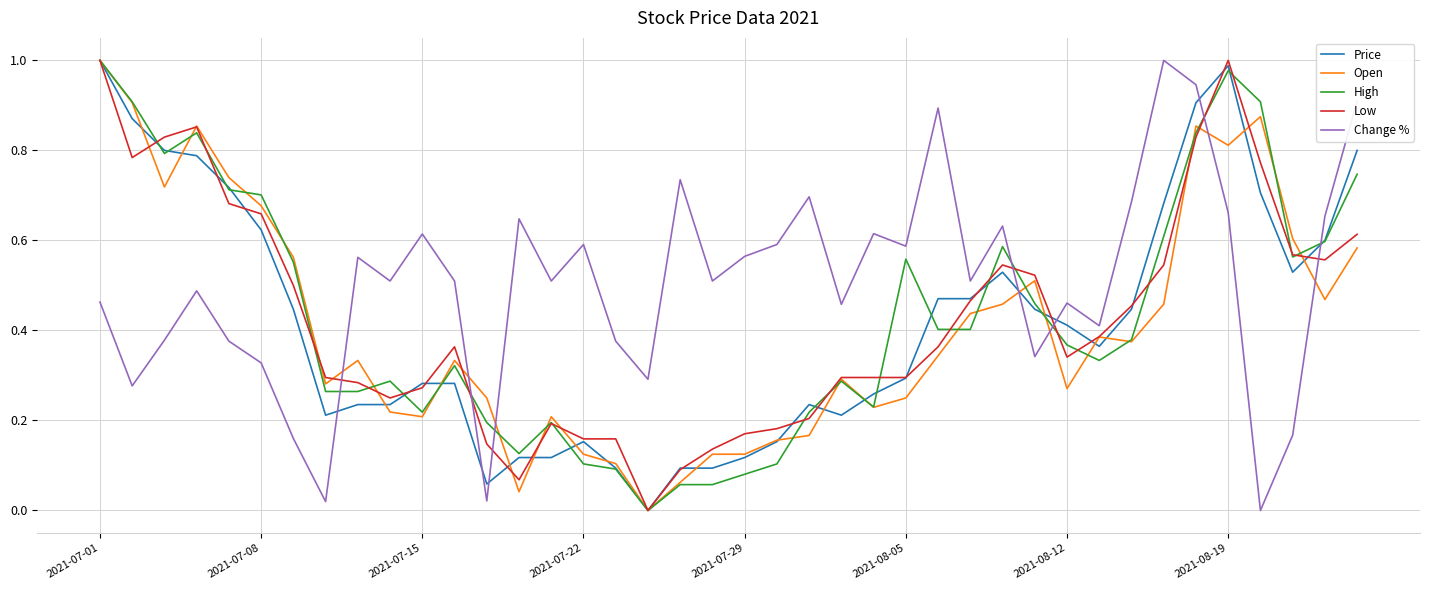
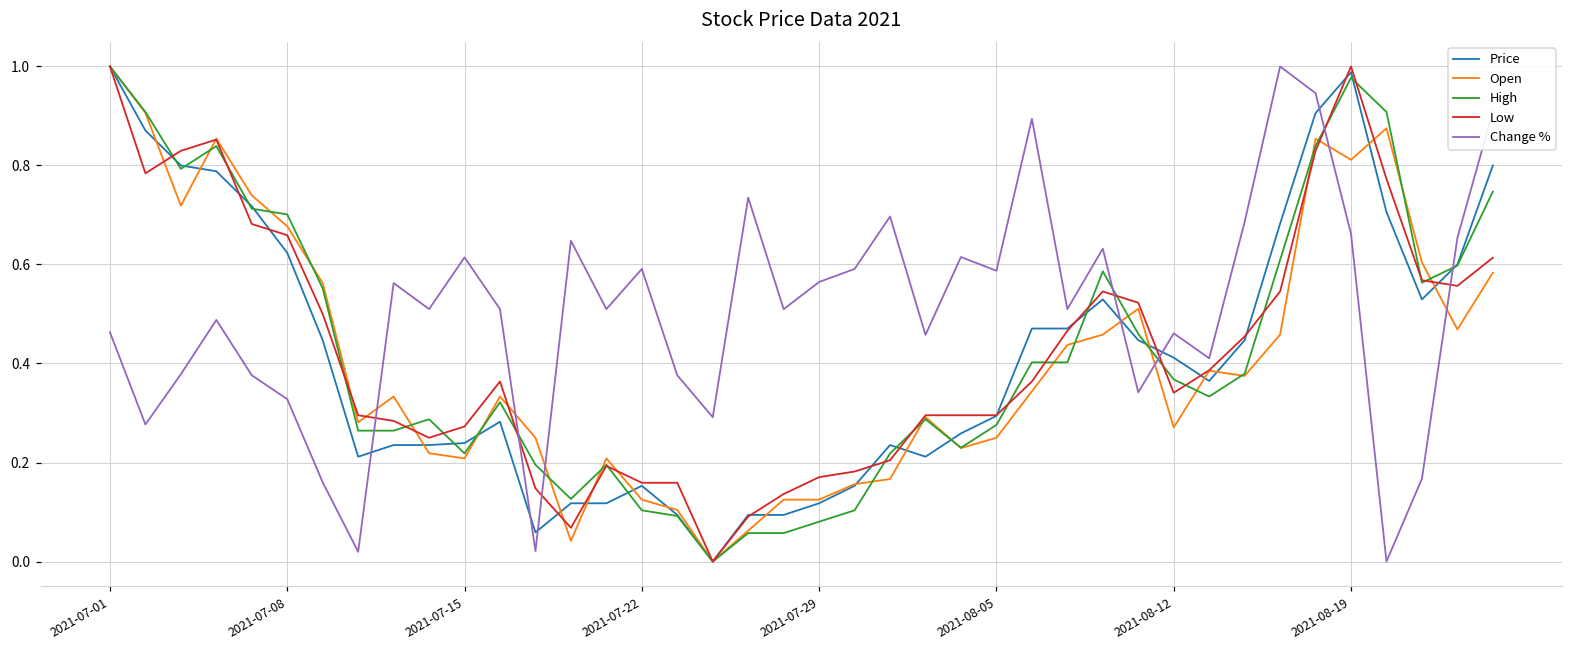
Price, 2021-07-15: 0.28 -> 0.24
High, 2021-08-05: 0.56 -> 0.28
